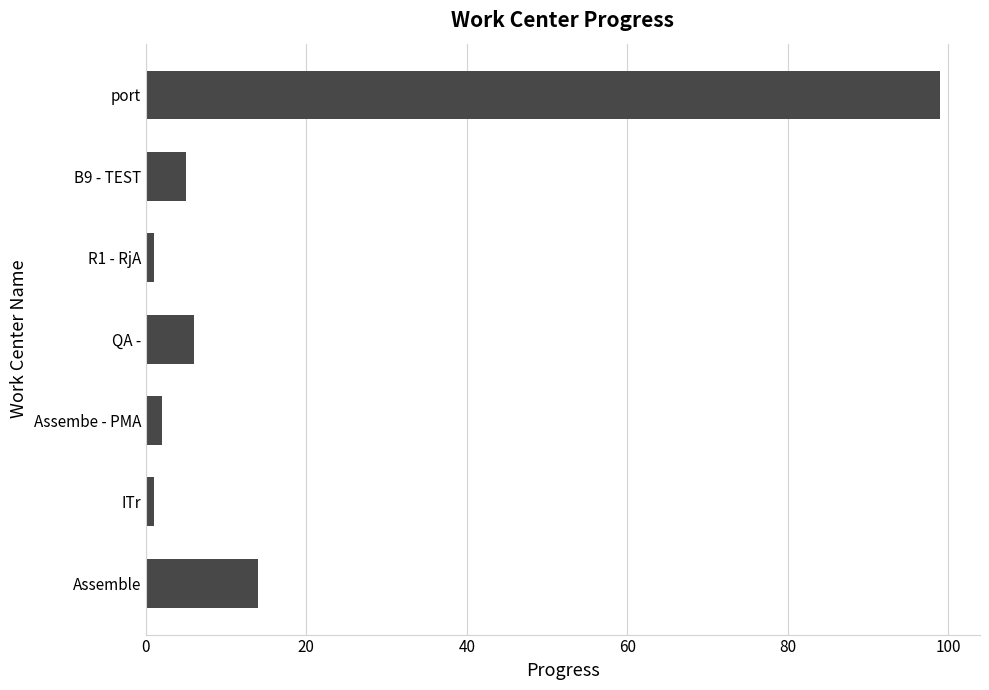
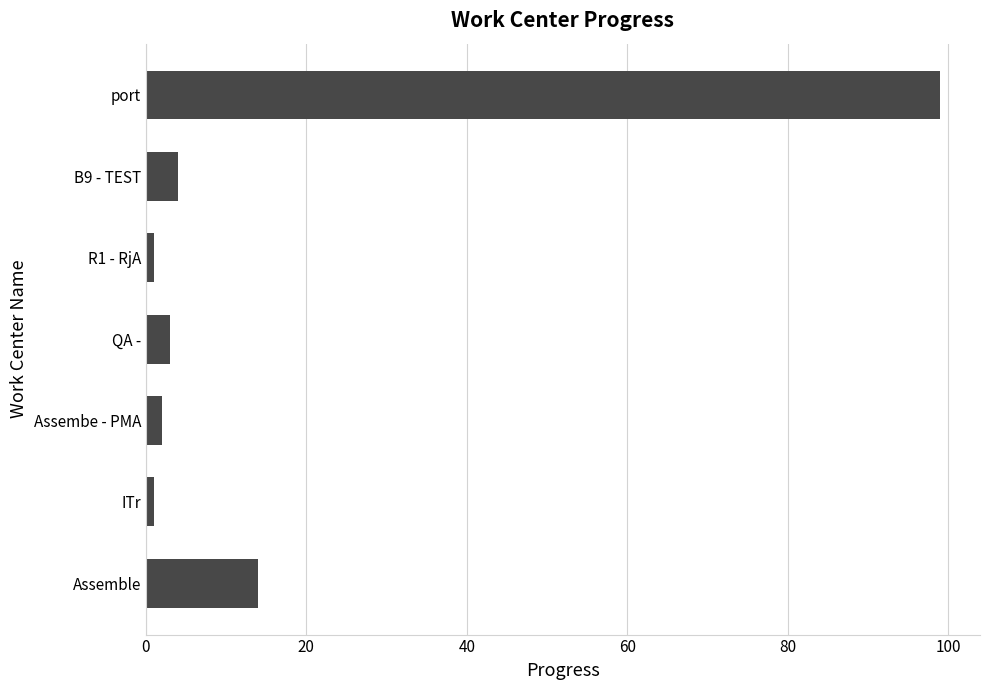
B9 - TEST: 5 -> 4
QA -: 6 -> 3
